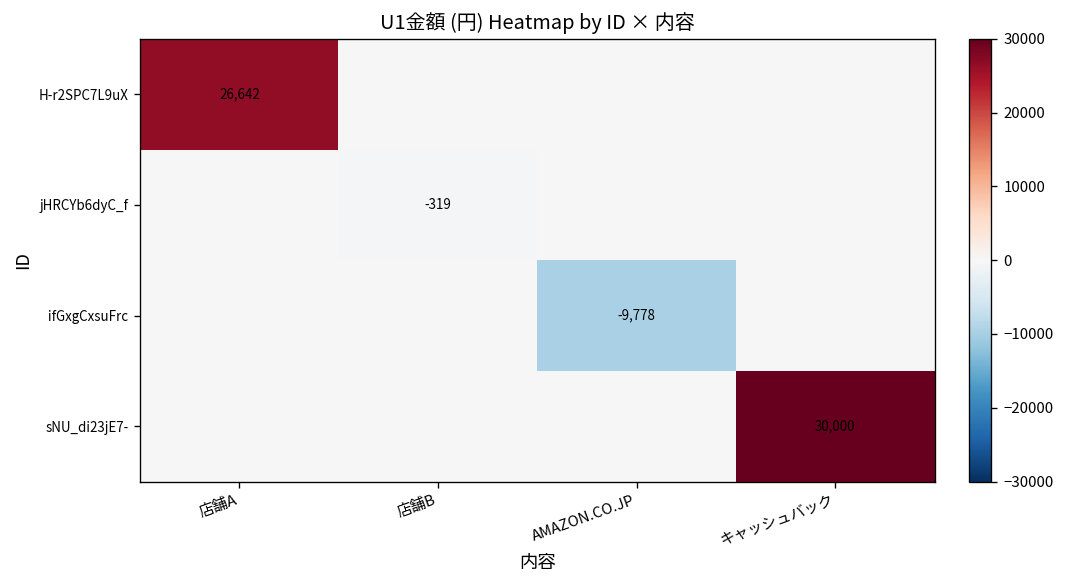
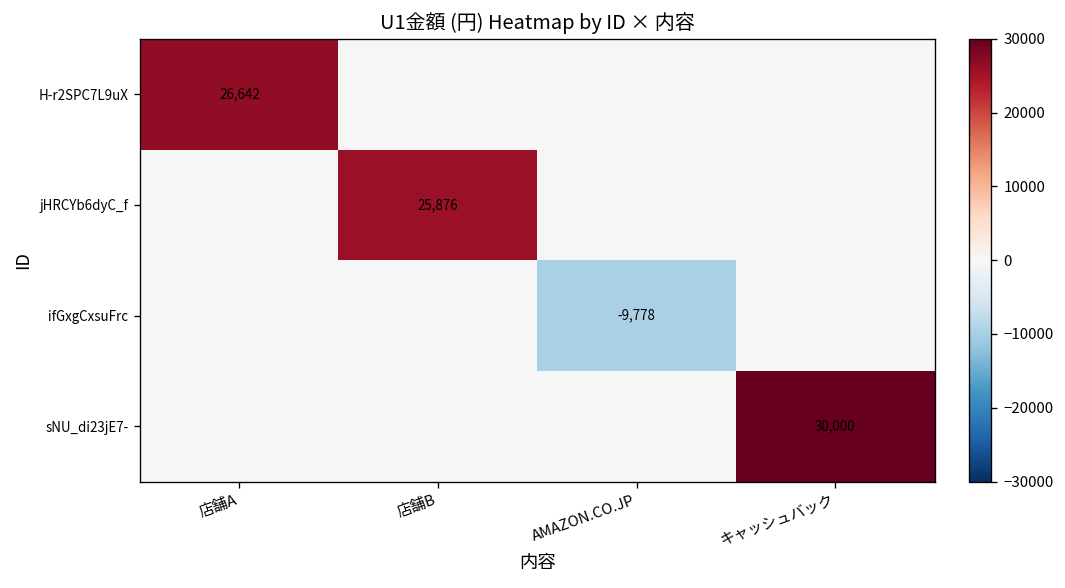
jHRCYb6dyC_f, 店舗B: -319 -> 25,876
